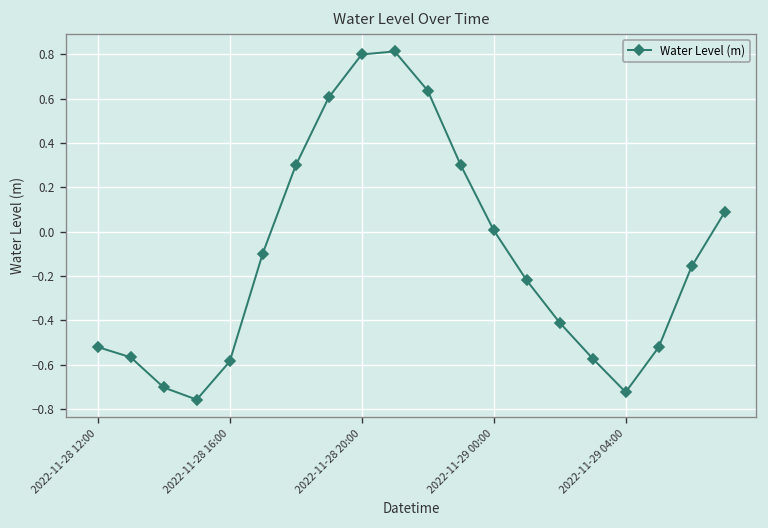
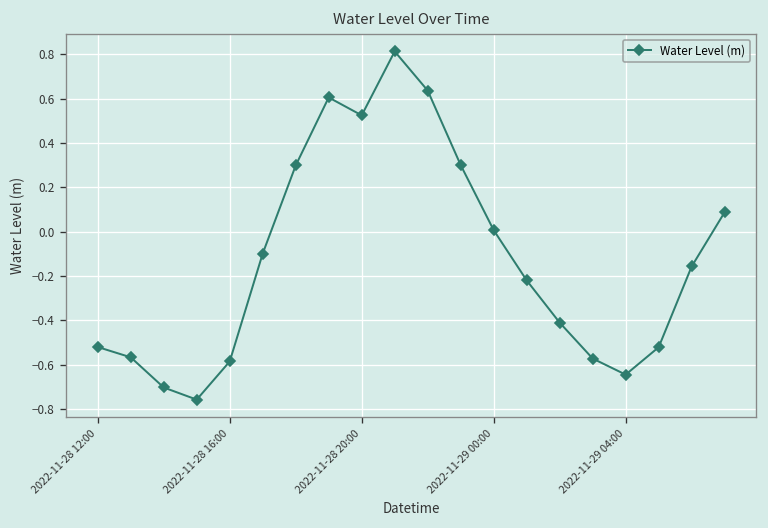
2022-11-28 20:00: 0.80 -> 0.53
2022-11-29 04:00: -0.72 -> -0.65
